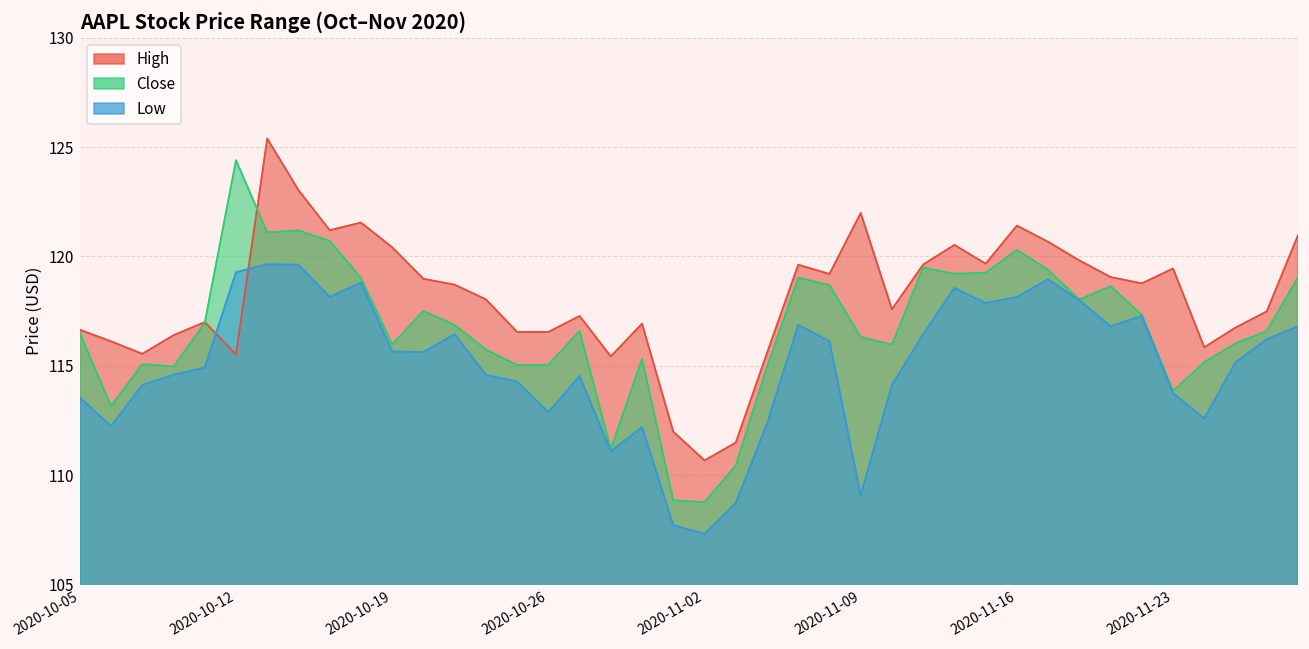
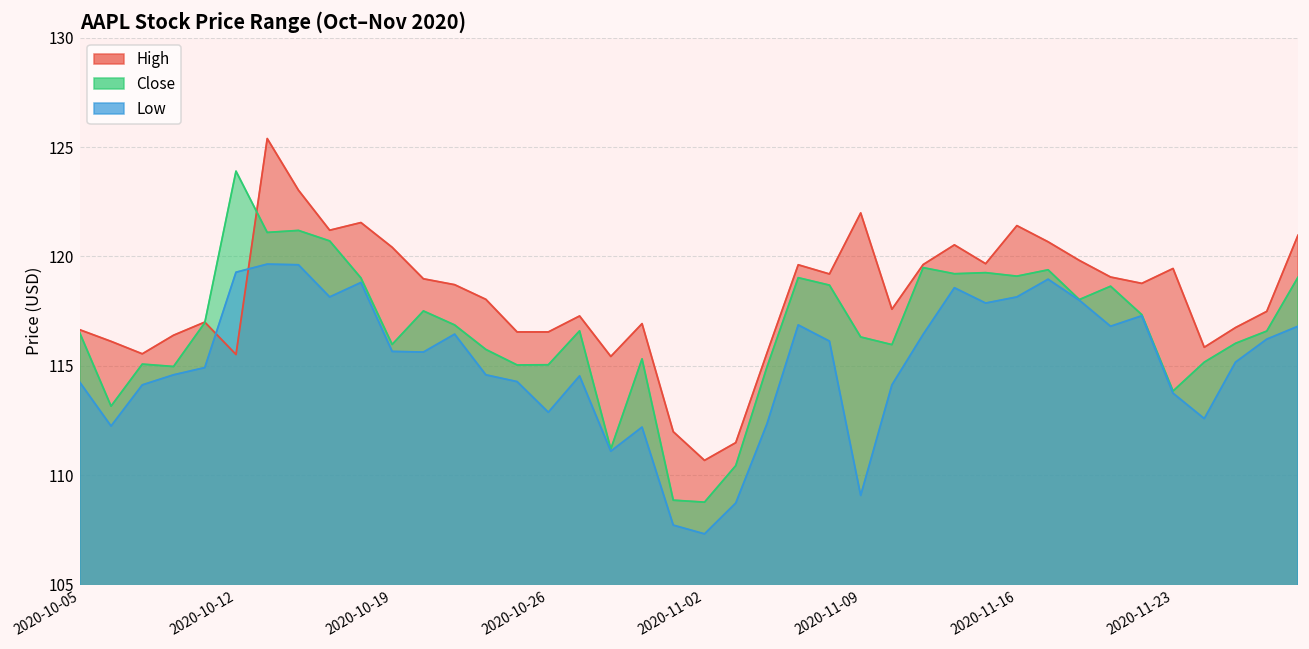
Low, 2020-10-05: 113.6 -> 114.3
Close, 2020-10-12: 124.4 -> 123.9
Close, 2020-11-16: 120.3 -> 119.1
